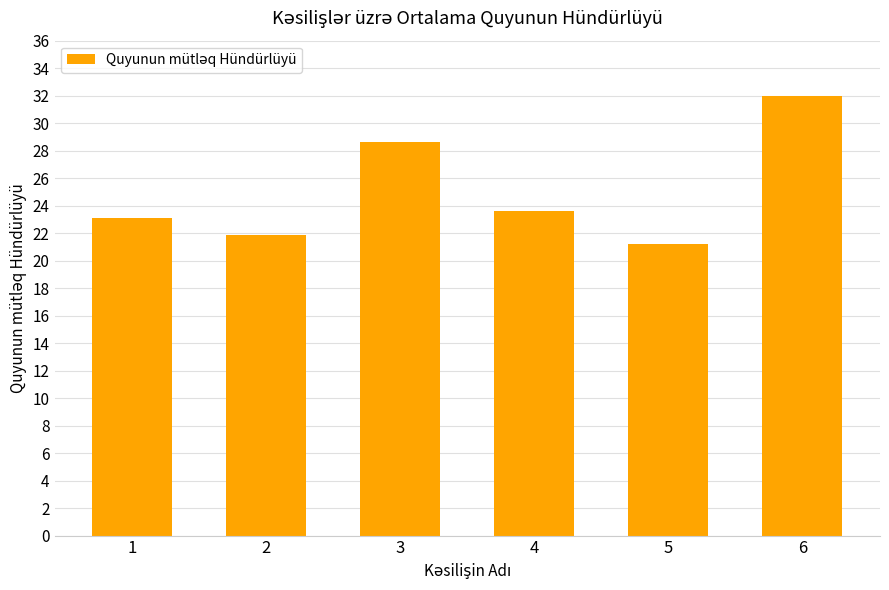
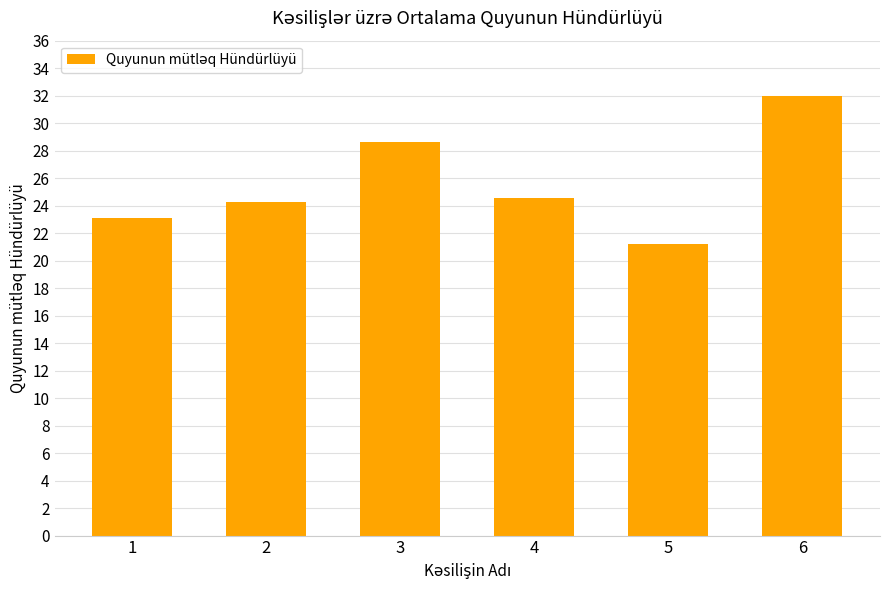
2: 21.9 -> 24.3
4: 23.6 -> 24.6
